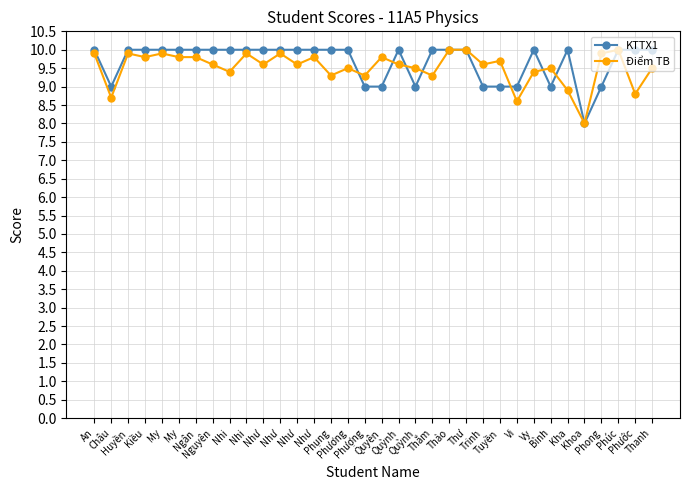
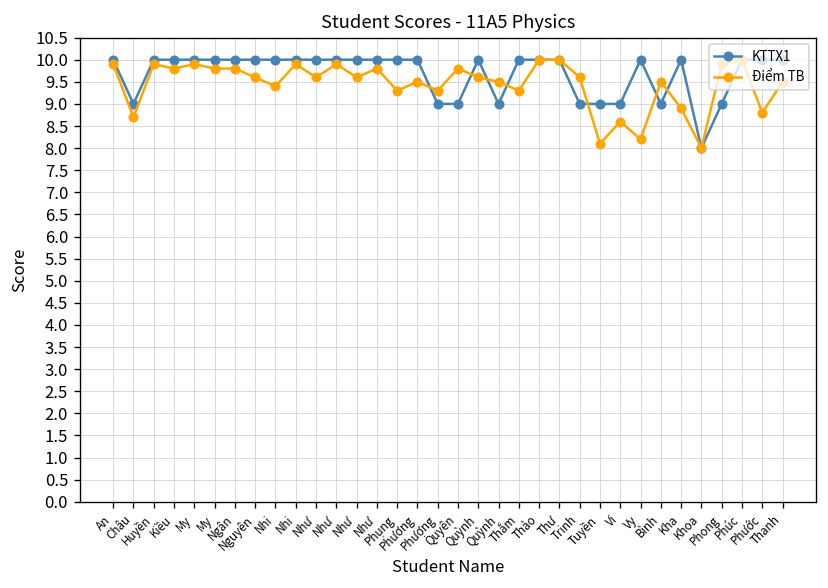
Điểm TB, Tuyền: 9.7 -> 8.1
Điểm TB, Vy: 9.4 -> 8.2
